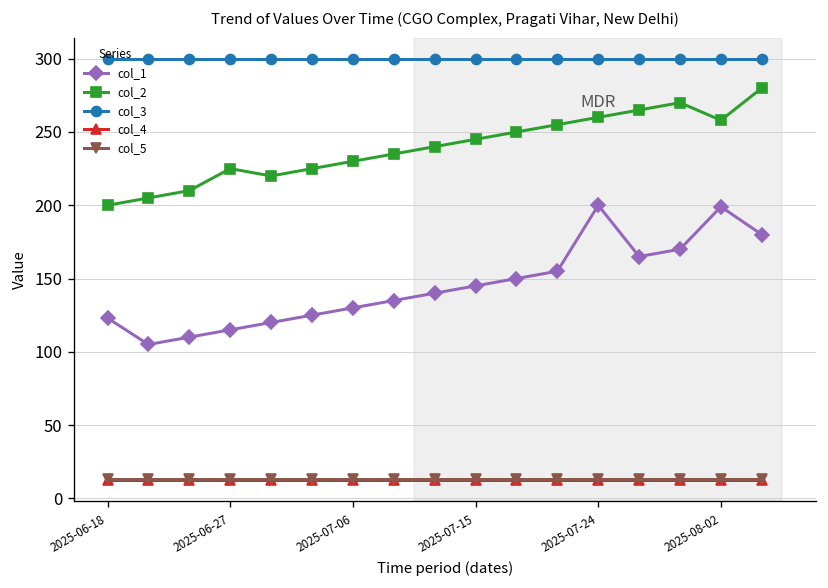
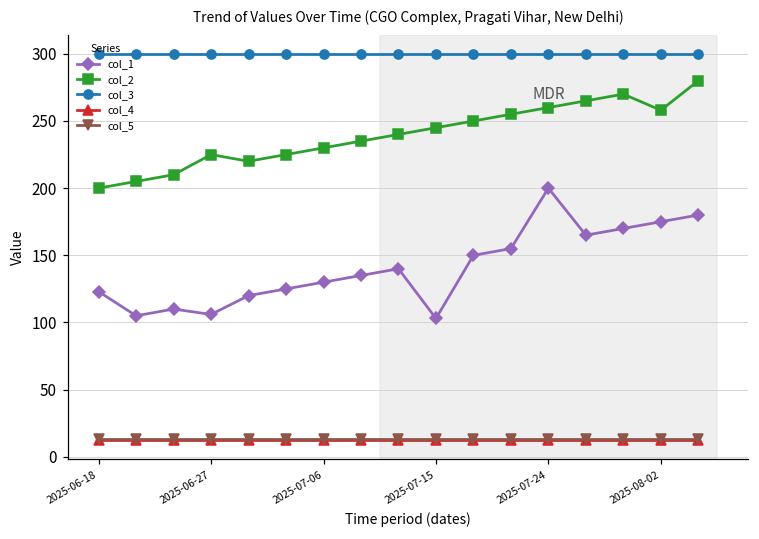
col_1, 2025-06-27: 115 -> 106
col_1, 2025-07-15: 145 -> 103
col_1, 2025-08-02: 199 -> 175
